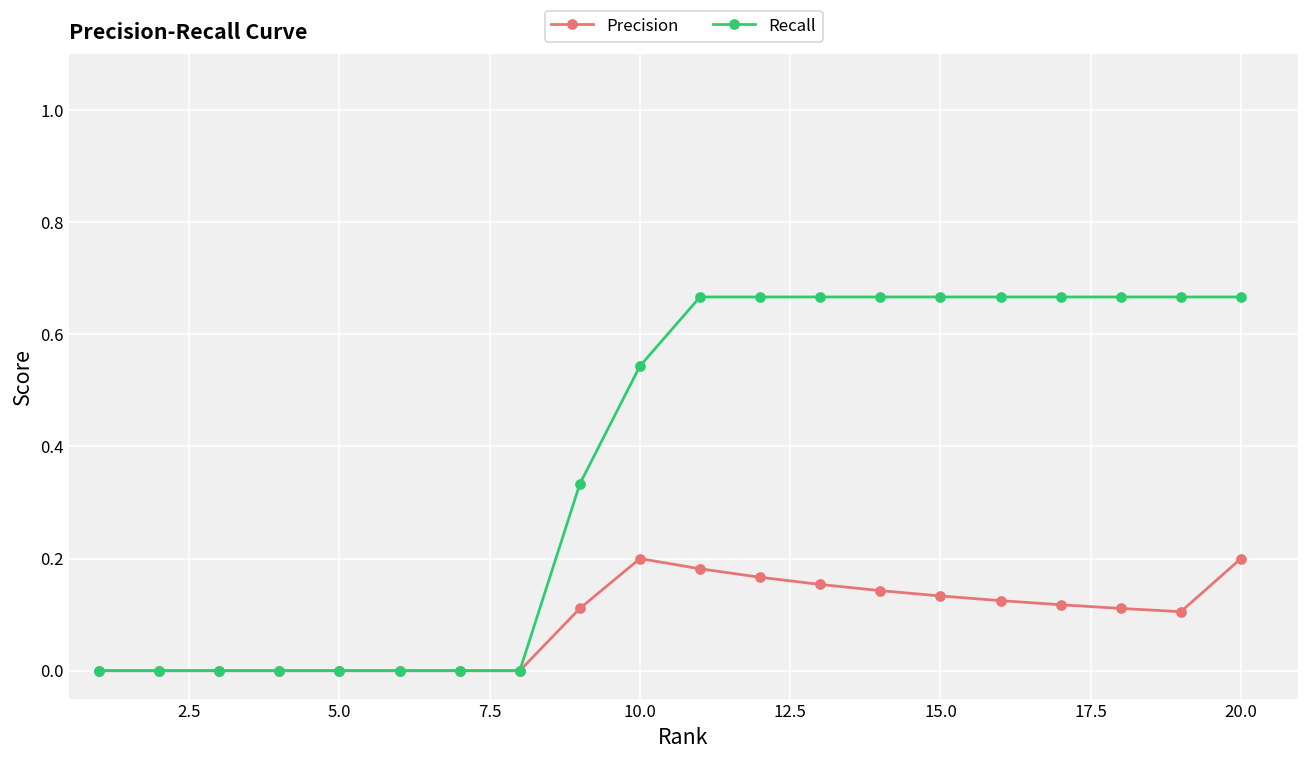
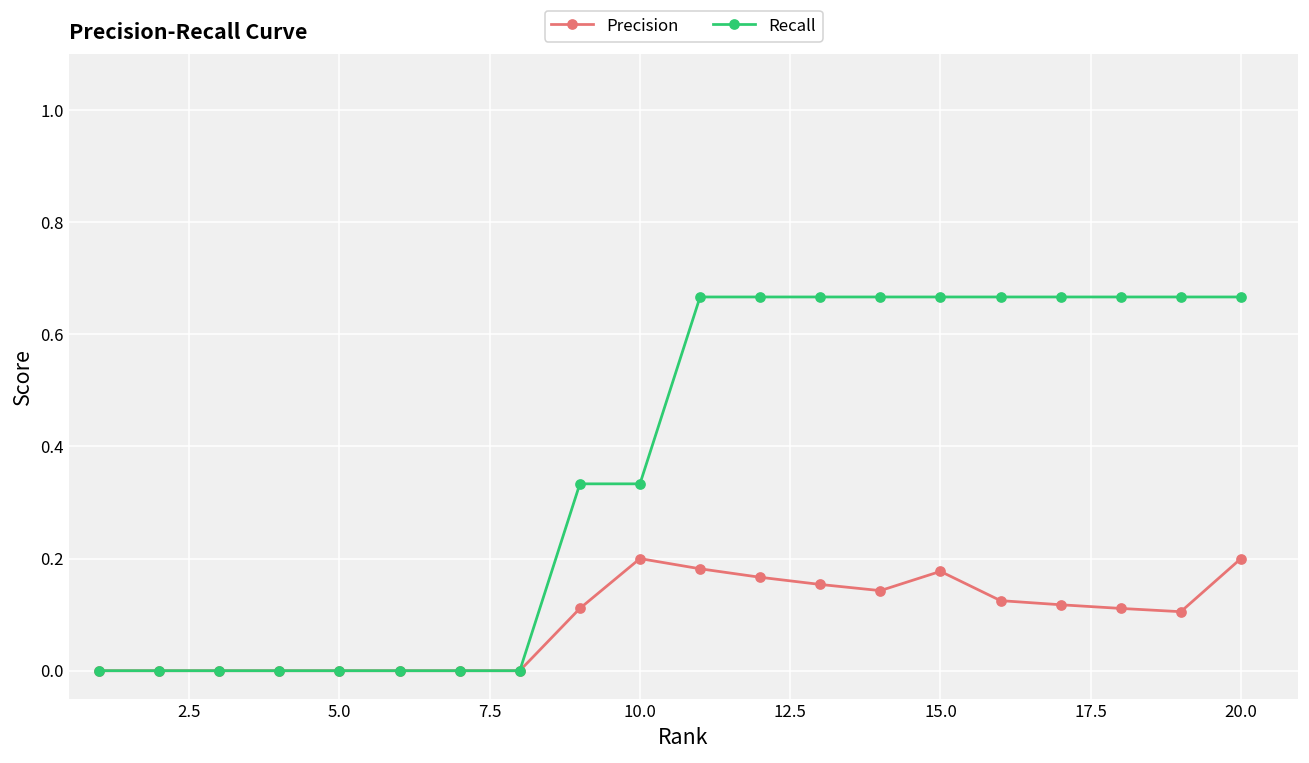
Recall, 10.0: 0.54 -> 0.33
Precision, 15.0: 0.13 -> 0.18
